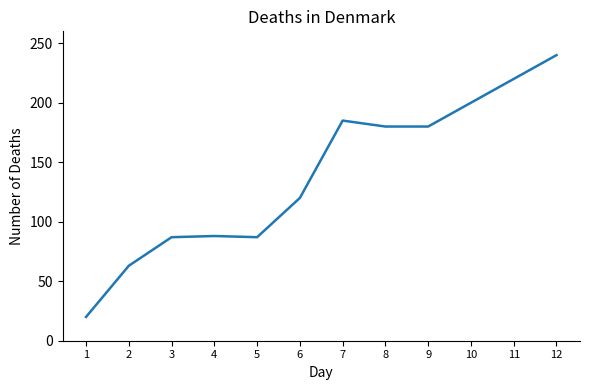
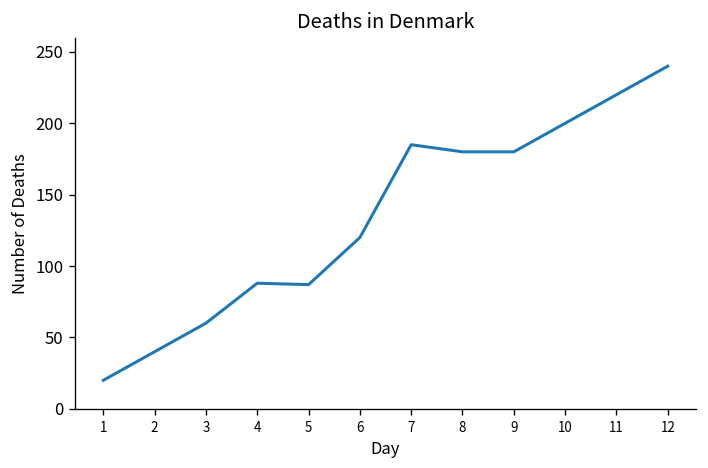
2: 63 -> 40
3: 87 -> 60
